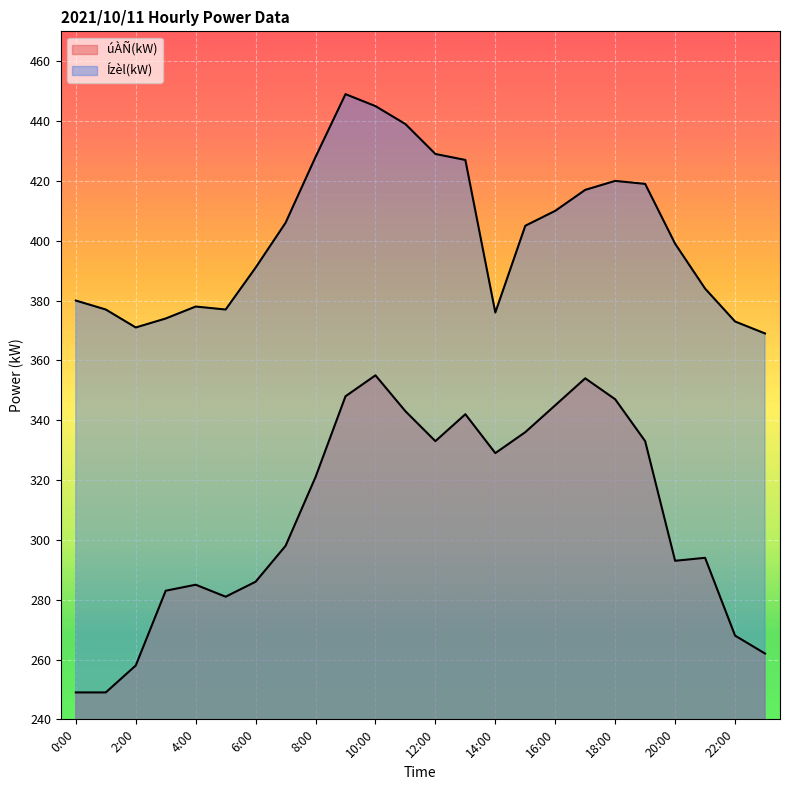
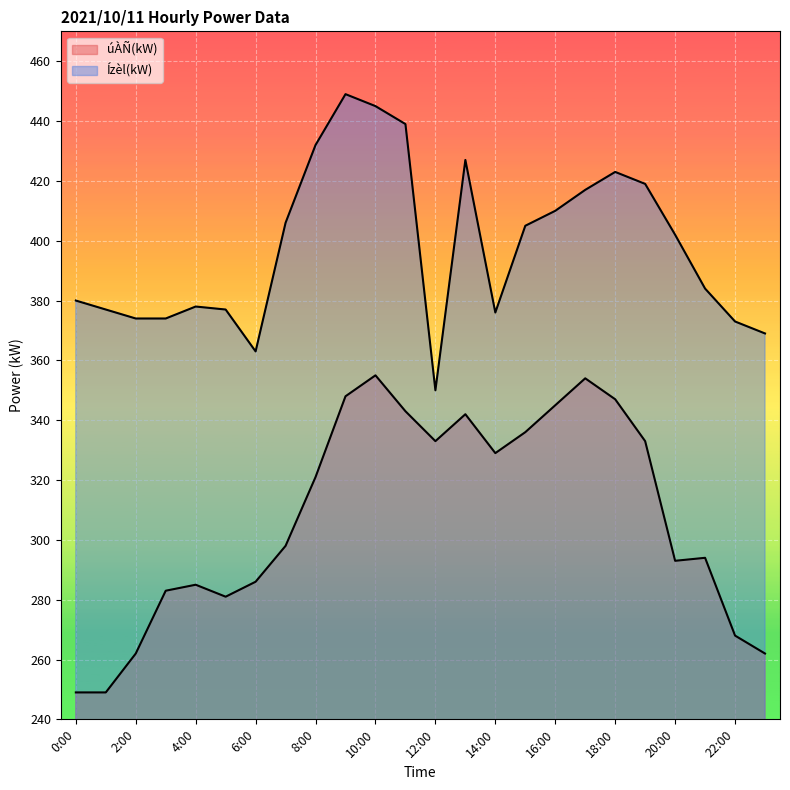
úÀÑ(kW), 2:00: 258 -> 262
Ízèl(kW), 2:00: 371 -> 374
Ízèl(kW), 6:00: 391 -> 363
Ízèl(kW), 8:00: 428 -> 432
Ízèl(kW), 12:00: 429 -> 350
Ízèl(kW), 18:00: 420 -> 423
Ízèl(kW), 20:00: 399 -> 402
